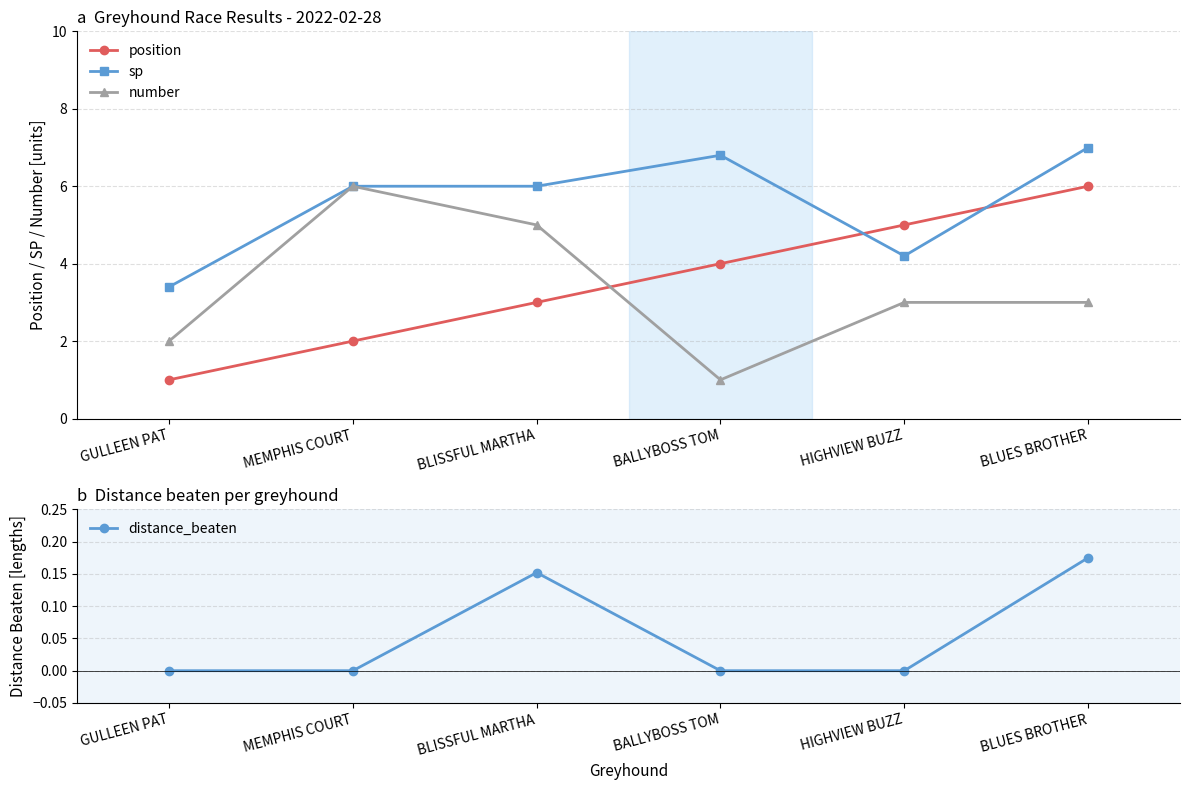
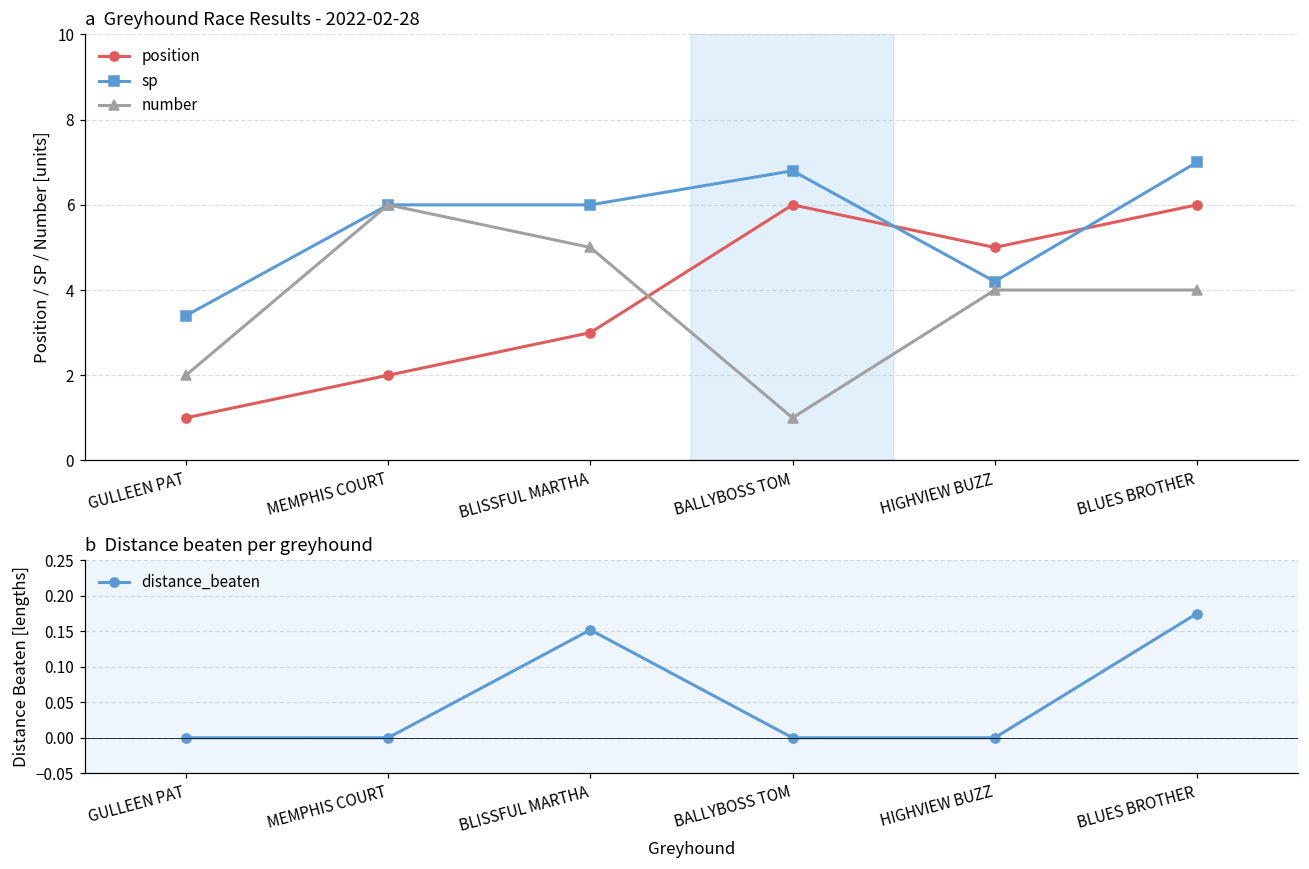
a Greyhound Race Results - 2022-02-28, position, BALLYBOSS TOM: 4 -> 6
a Greyhound Race Results - 2022-02-28, number, HIGHVIEW BUZZ: 3 -> 4
a Greyhound Race Results - 2022-02-28, number, BLUES BROTHER: 3 -> 4
